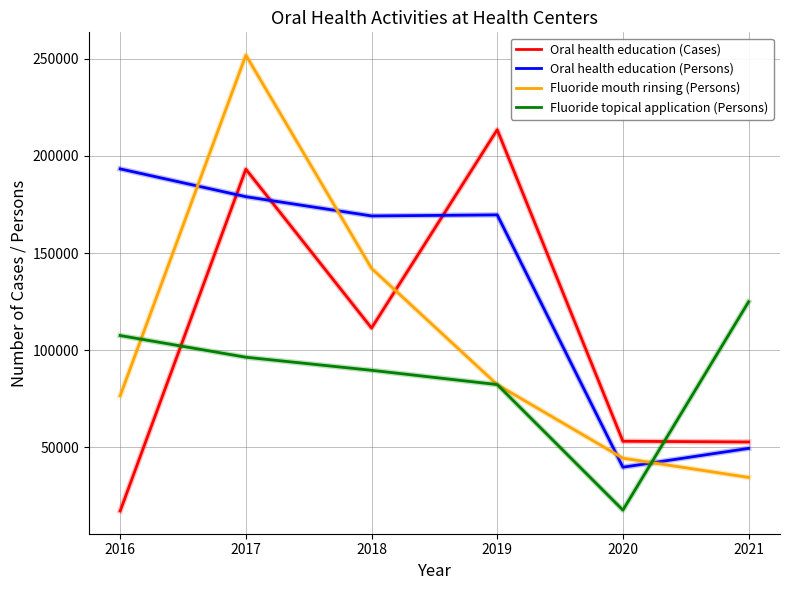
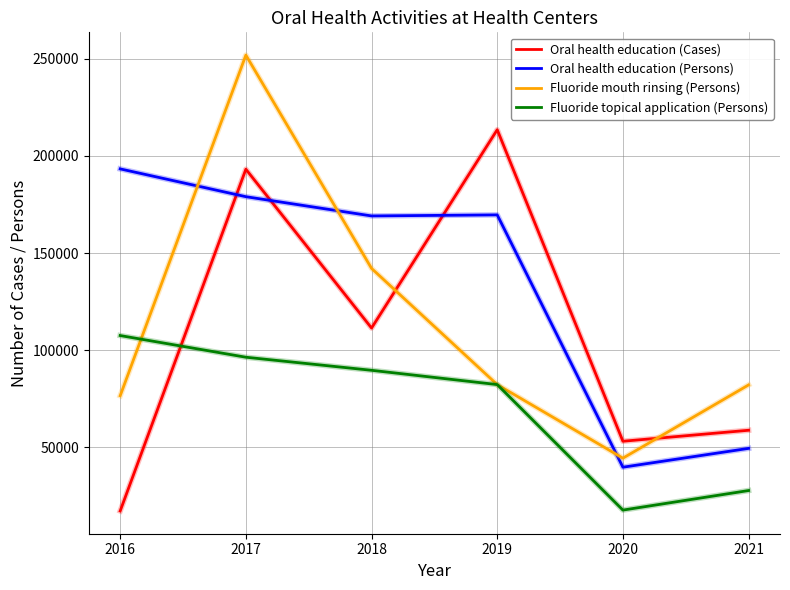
Oral health education (Cases), 2021: 53000 -> 59000
Fluoride mouth rinsing (Persons), 2021: 34000 -> 82000
Fluoride topical application (Persons), 2021: 125000 -> 28000
